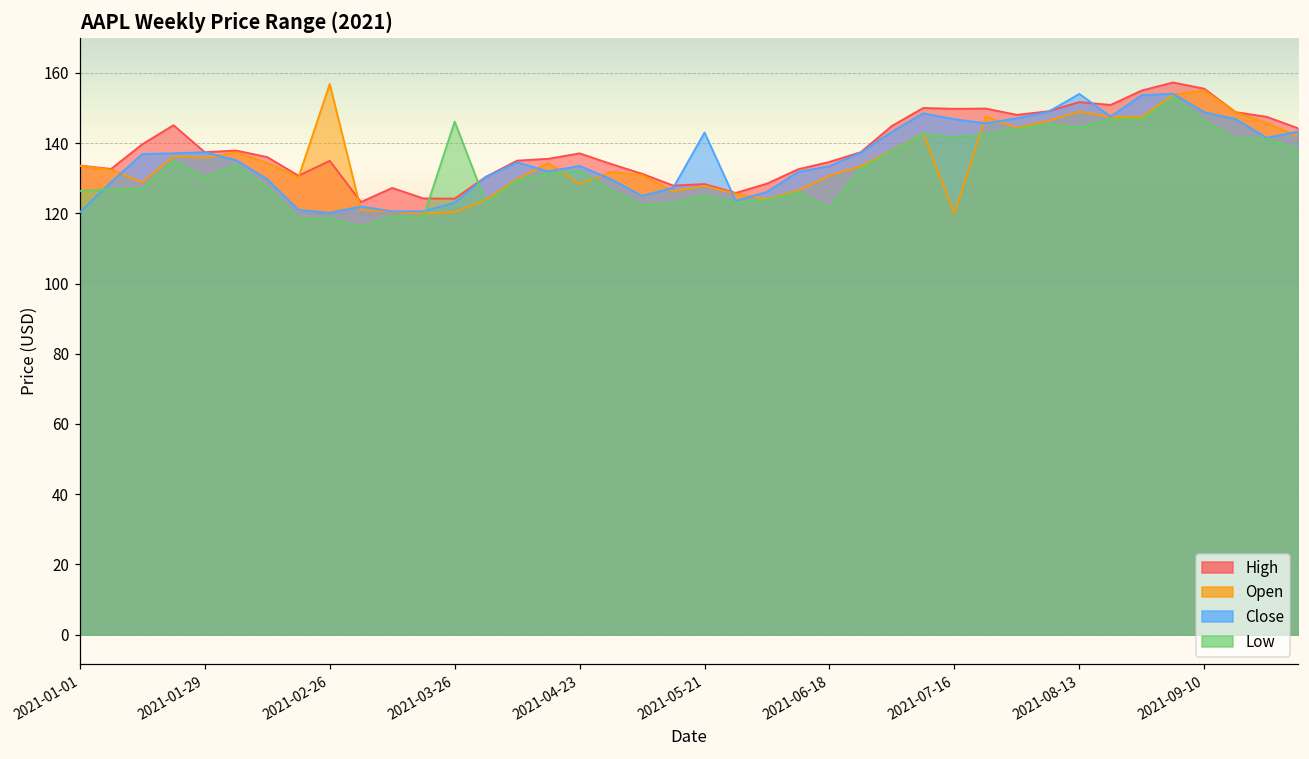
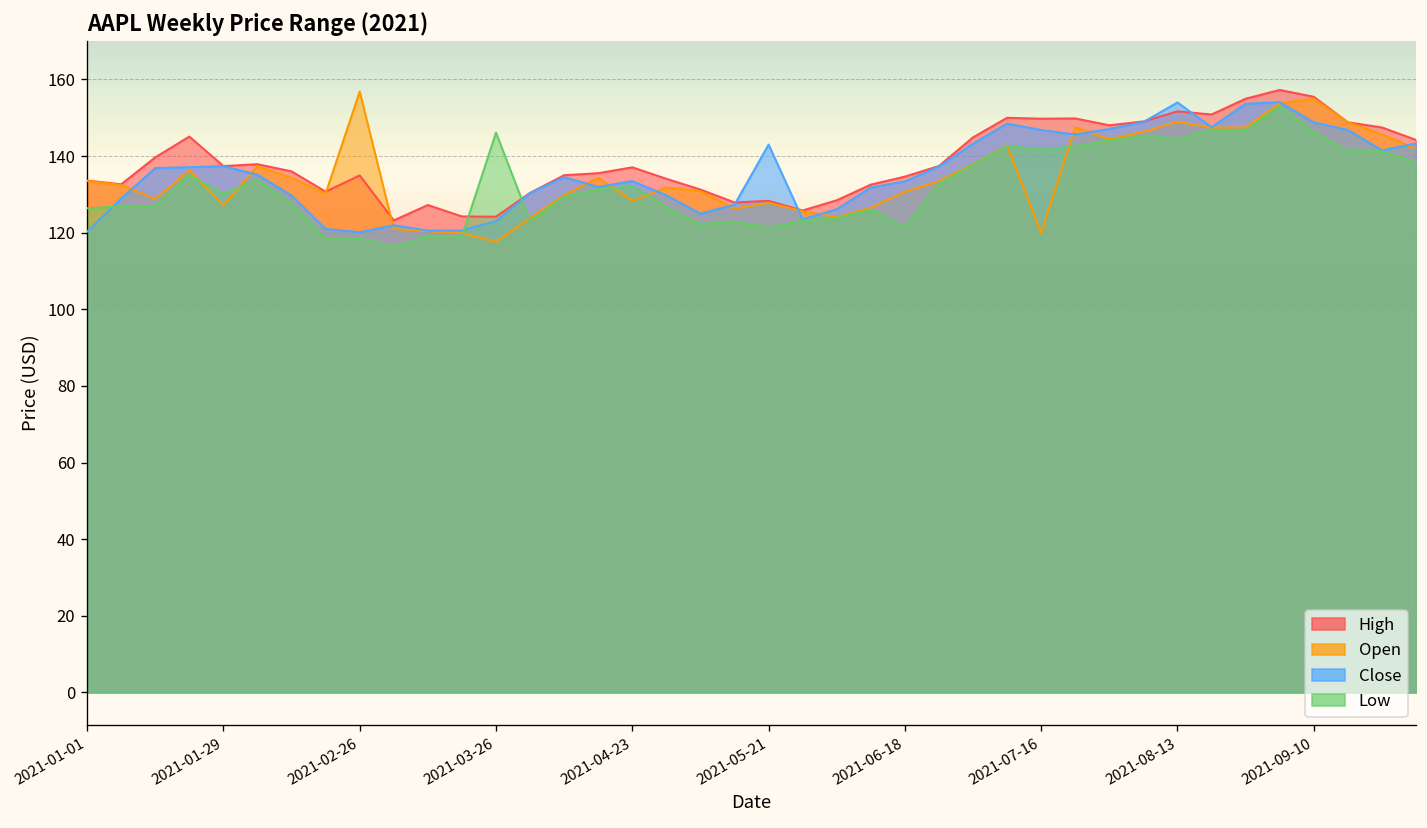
Open, 2021-01-29: 136 -> 127
Open, 2021-03-26: 120 -> 118
Low, 2021-05-21: 125 -> 121
